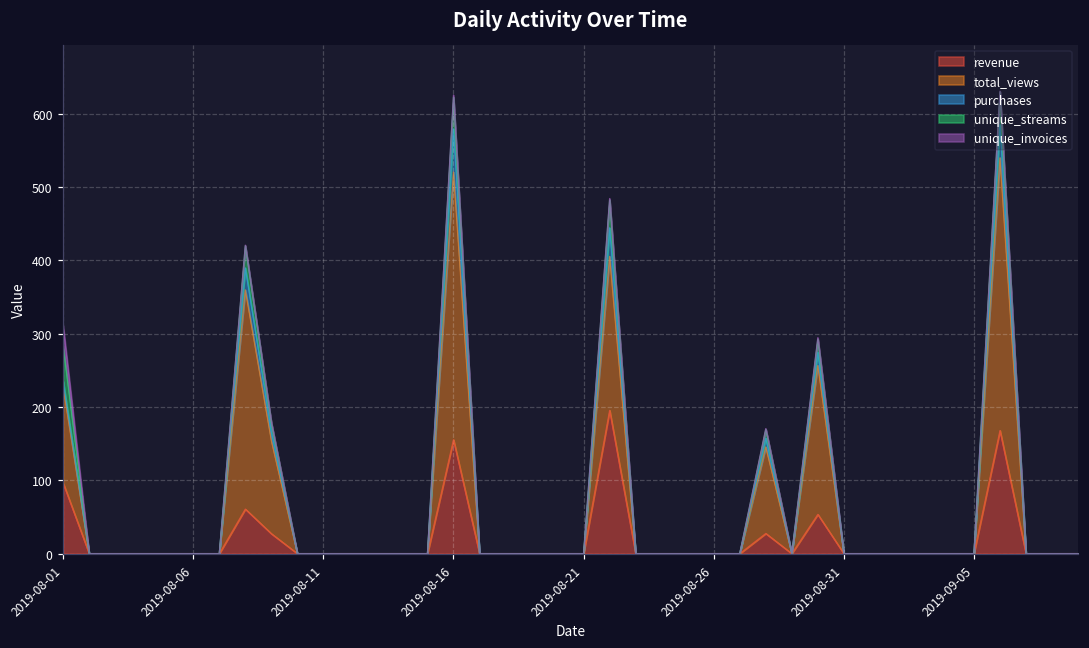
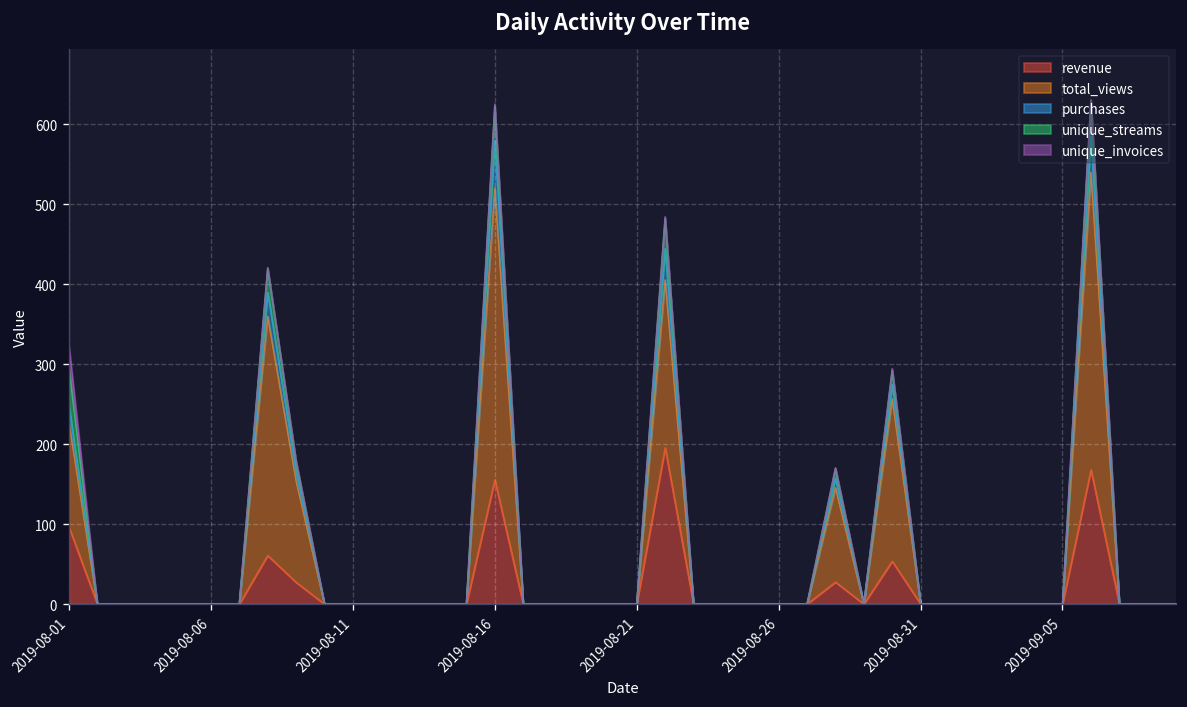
purchases, 2019-08-01: 10 -> 20
